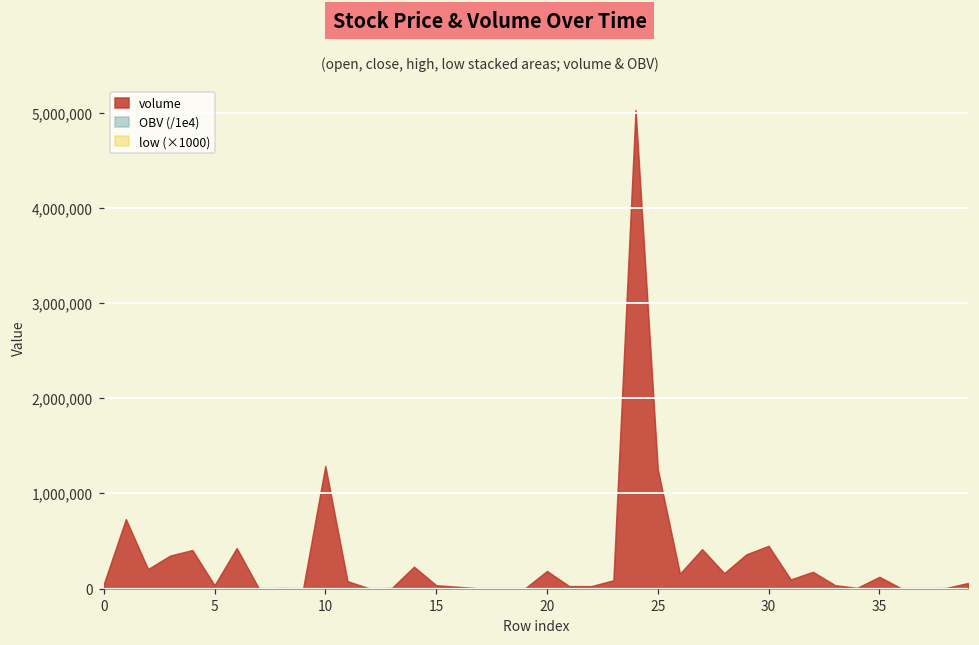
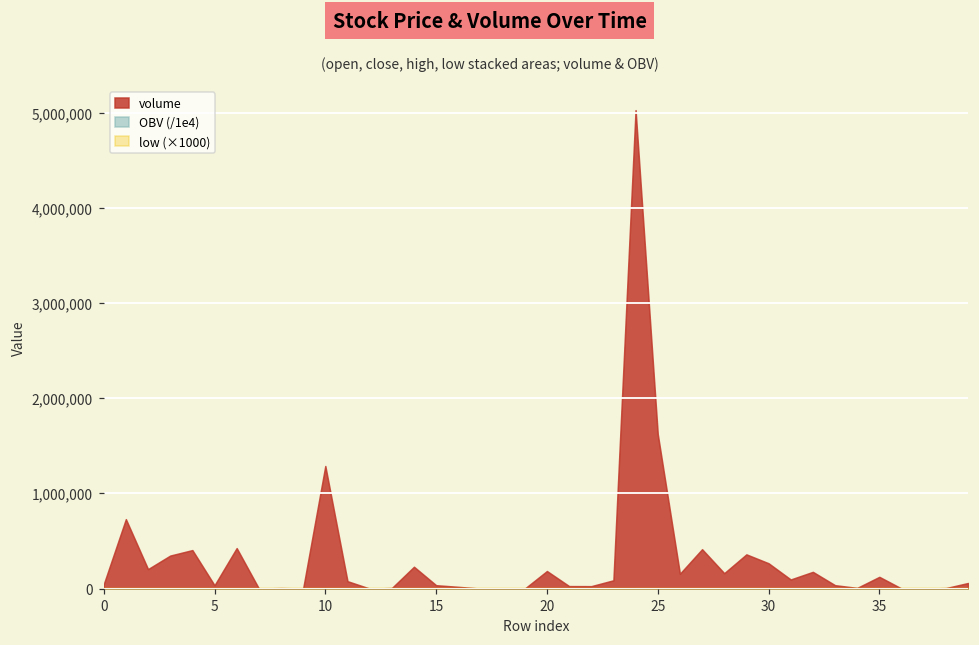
volume, 25: 1,300,000 -> 1,600,000
volume, 30: 400,000 -> 300,000
